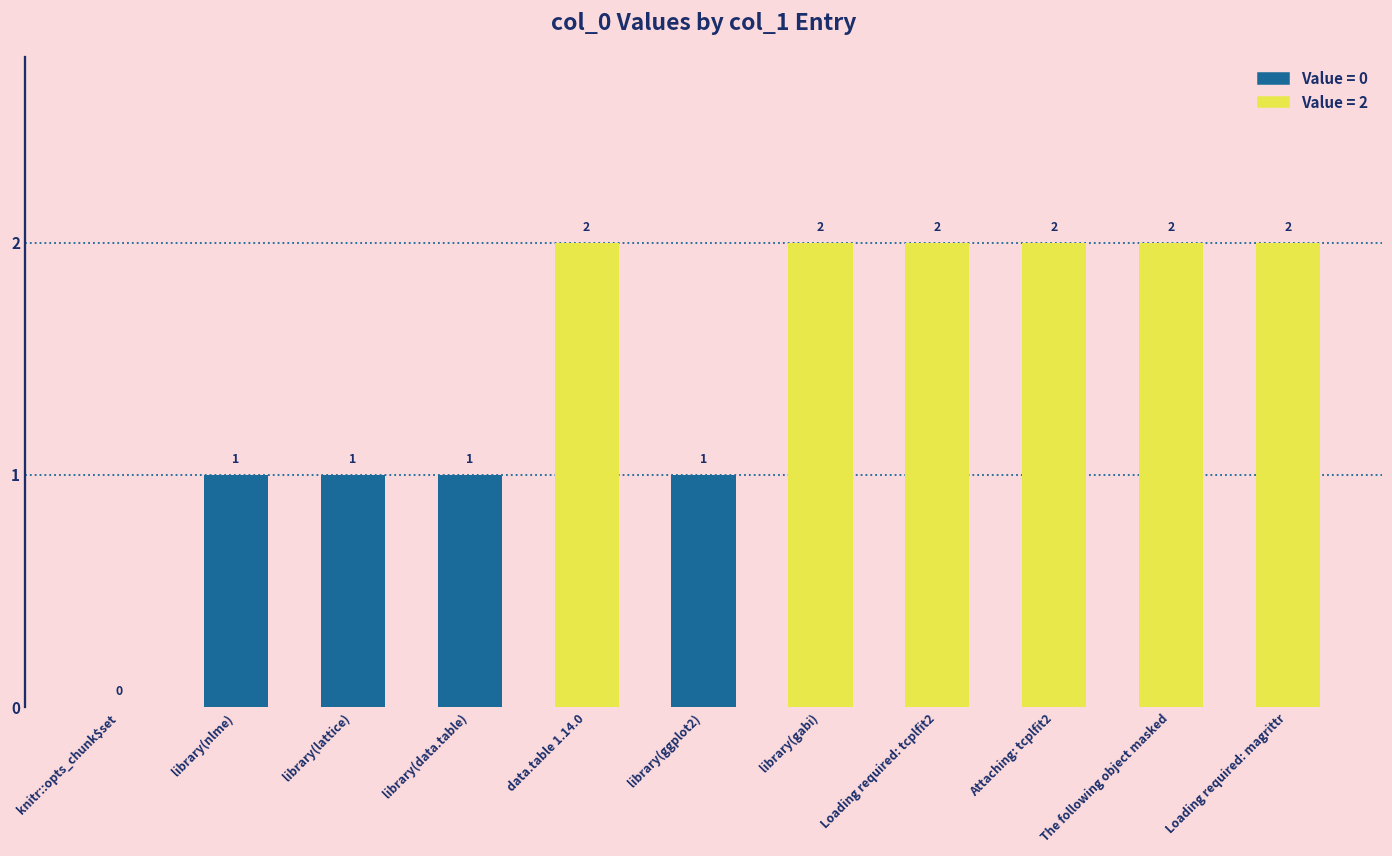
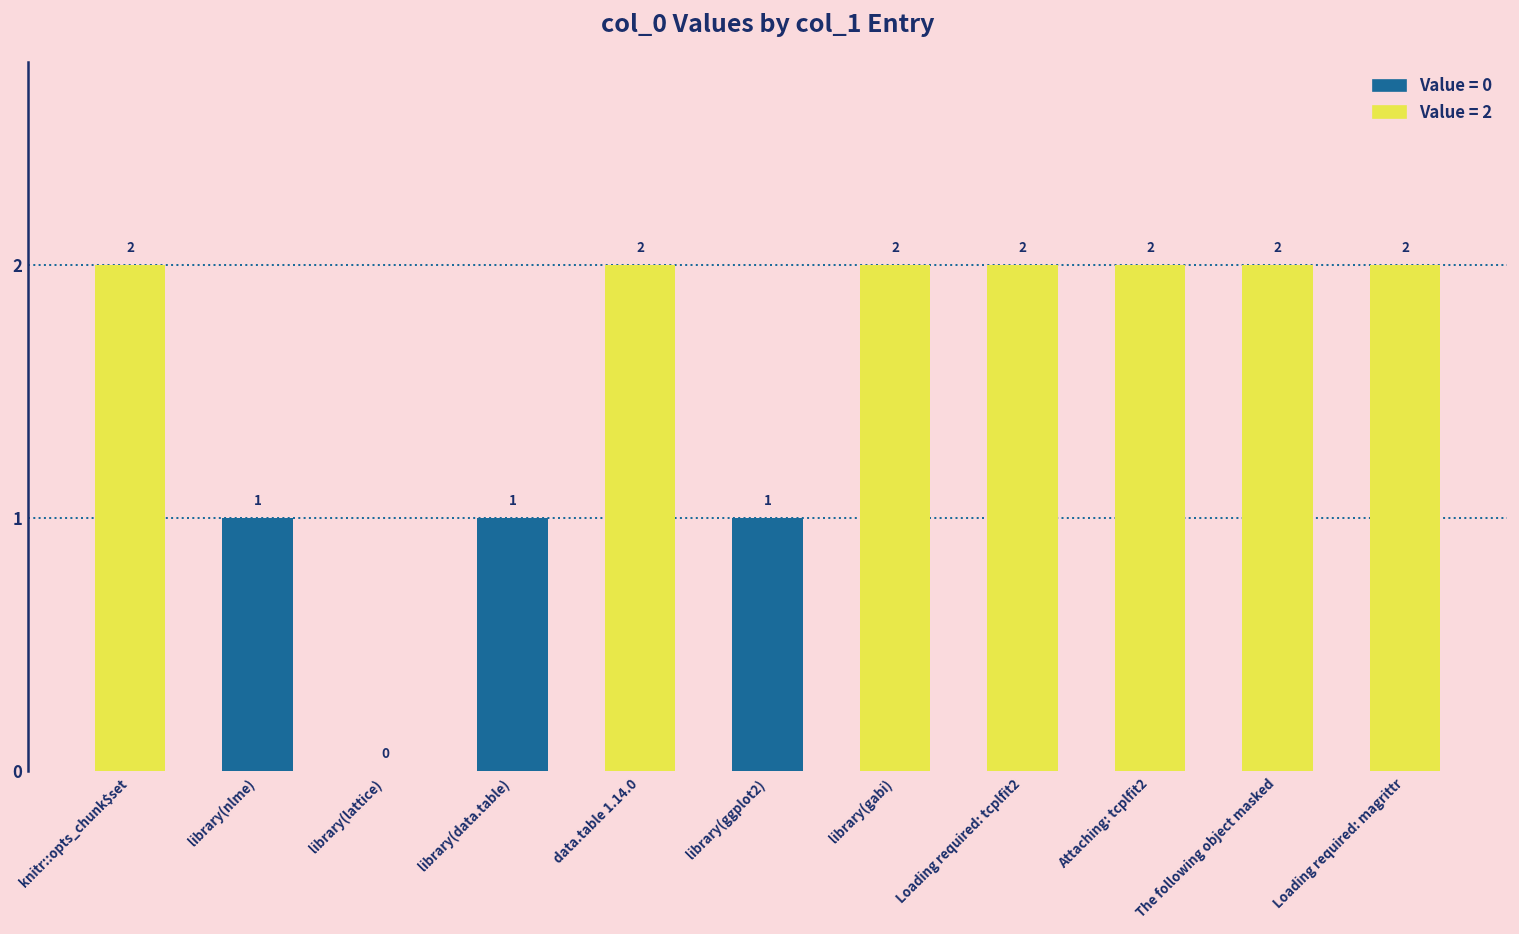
knitr::opts_chunk$set: 0 -> 2
library(lattice): 1 -> 0
